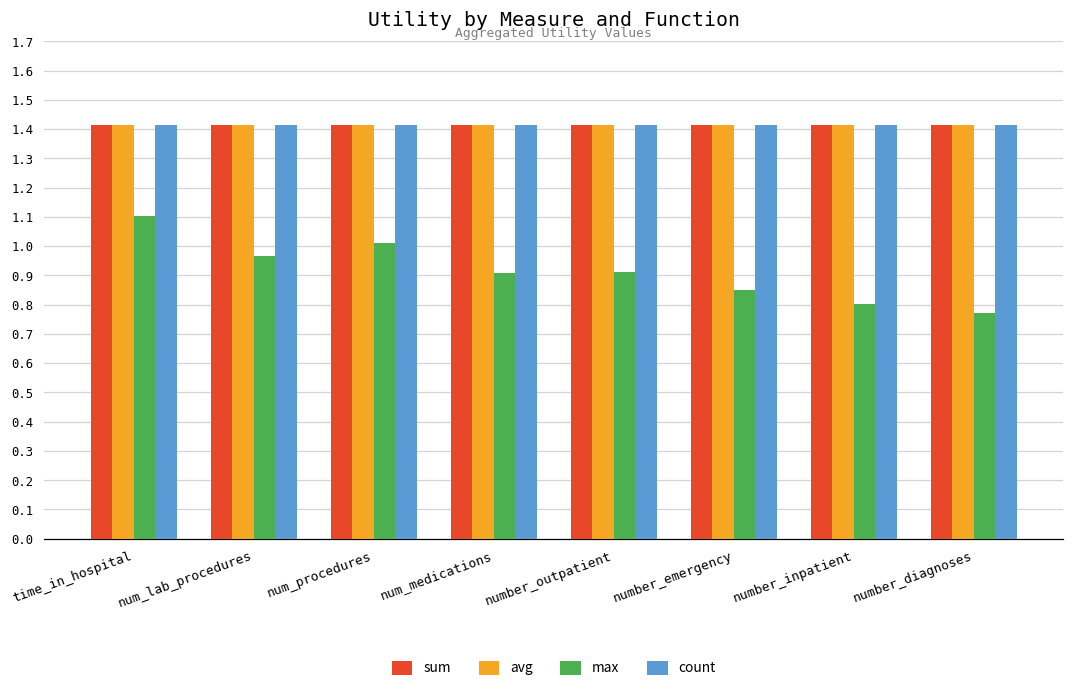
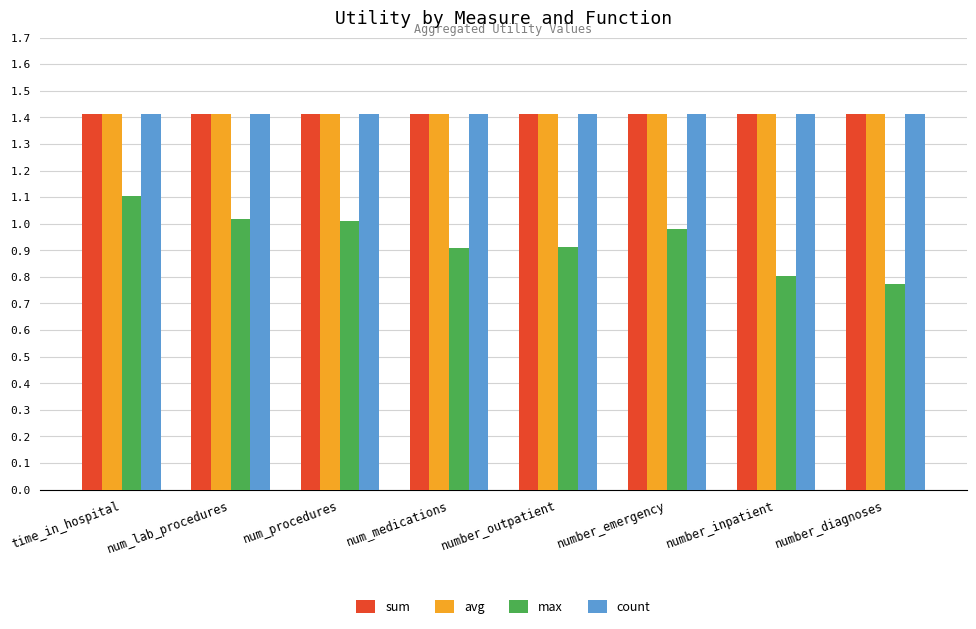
max, num_lab_procedures: 0.97 -> 1.02
max, number_emergency: 0.85 -> 0.98
